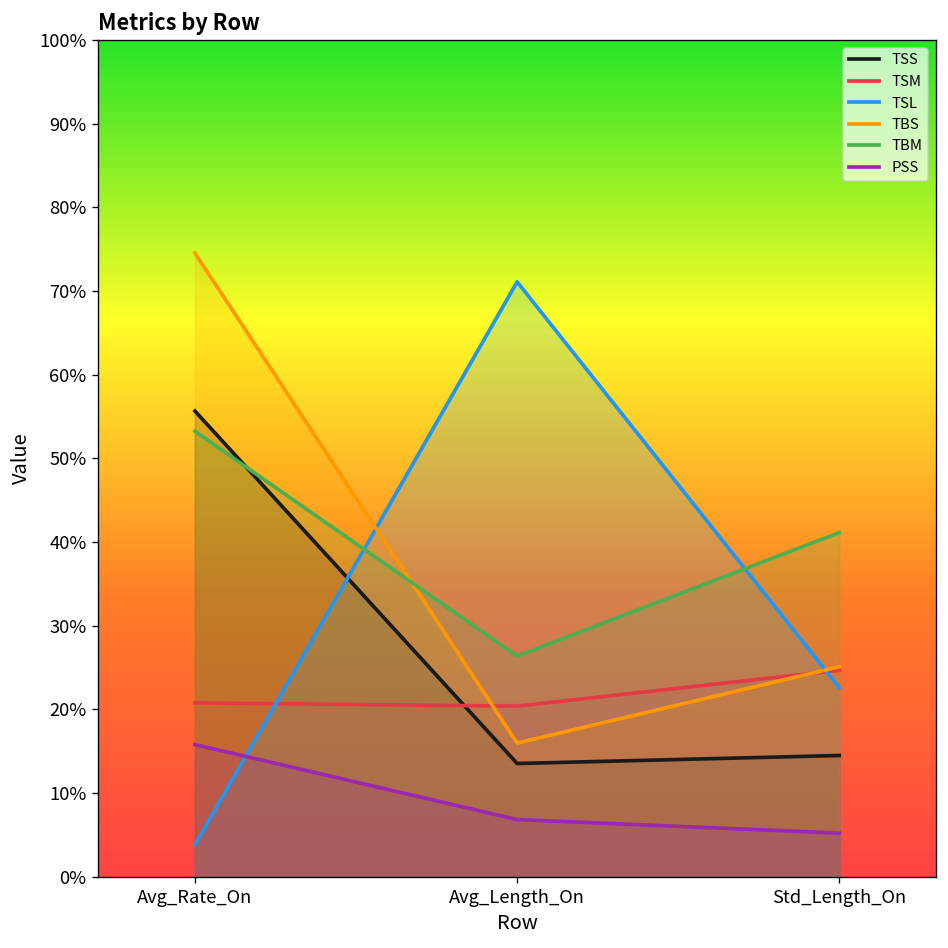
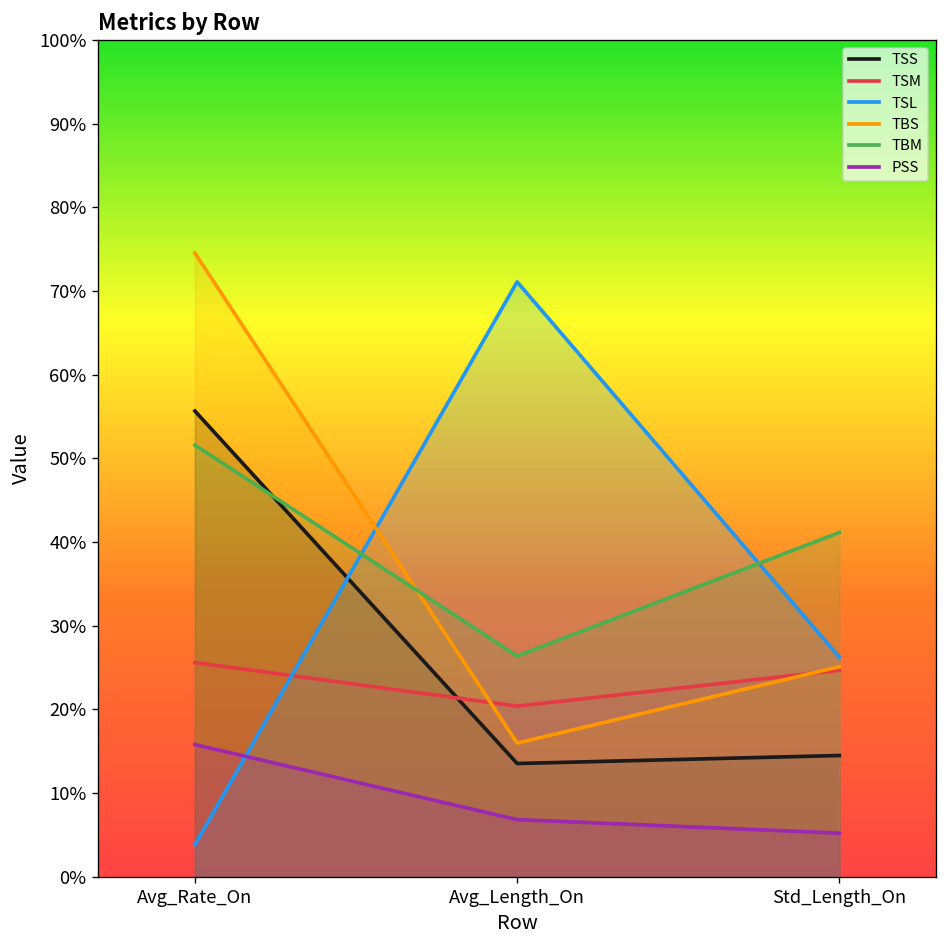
TSM, Avg_Rate_On: 21% -> 26%
TBM, Avg_Rate_On: 53% -> 52%
TSL, Std_Length_On: 23% -> 26%
